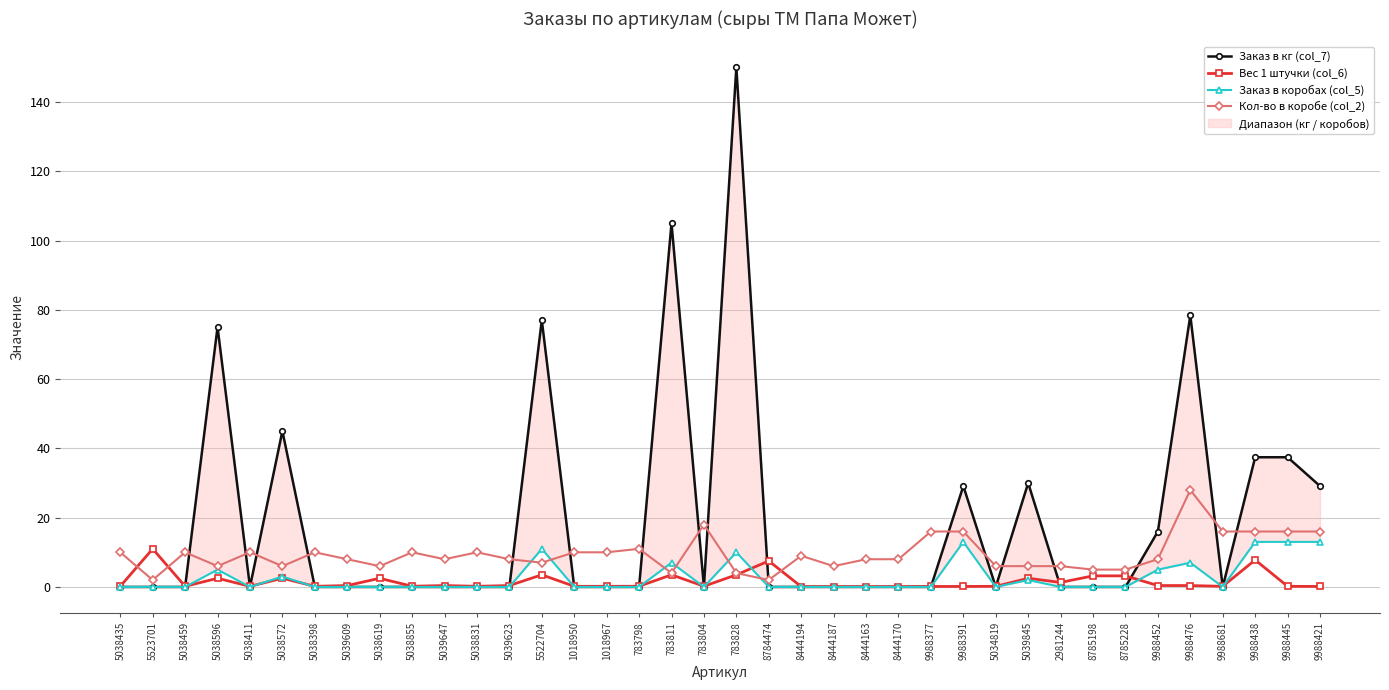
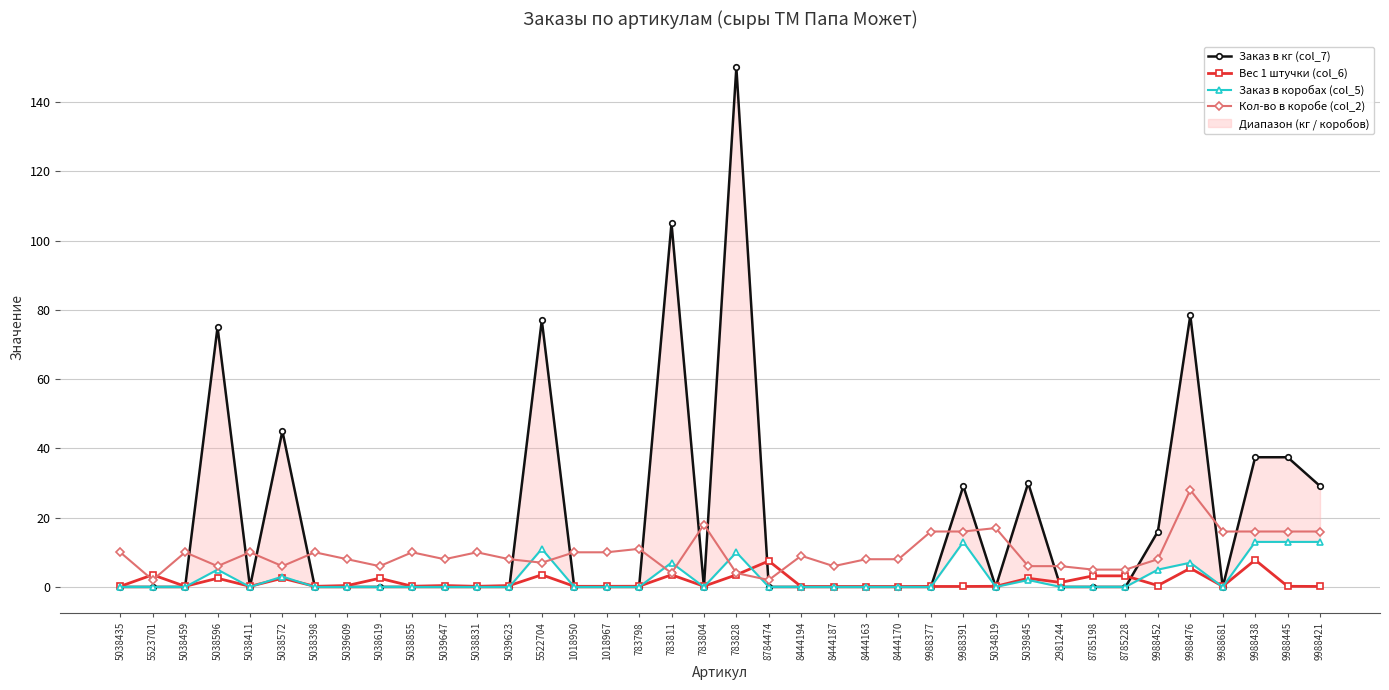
Вес 1 штучки (col_6), 5523701: 11 -> 4
Кол-во в коробе (col_2), 5034819: 6 -> 17
Вес 1 штучки (col_6), 9988476: 0 -> 5
